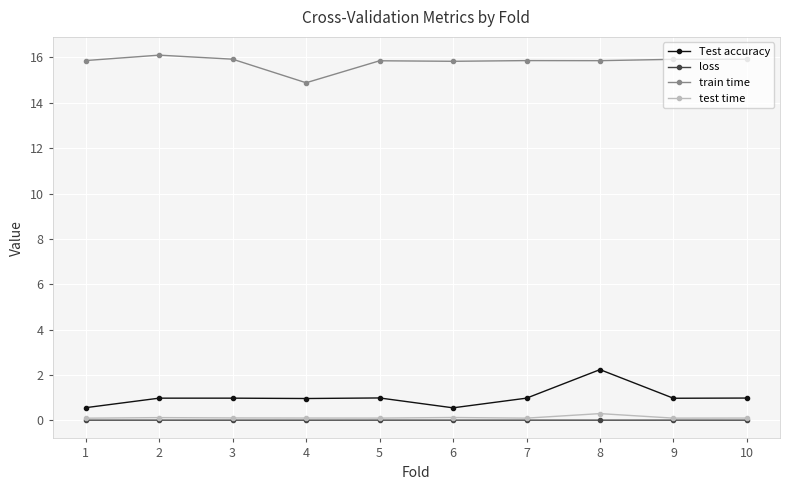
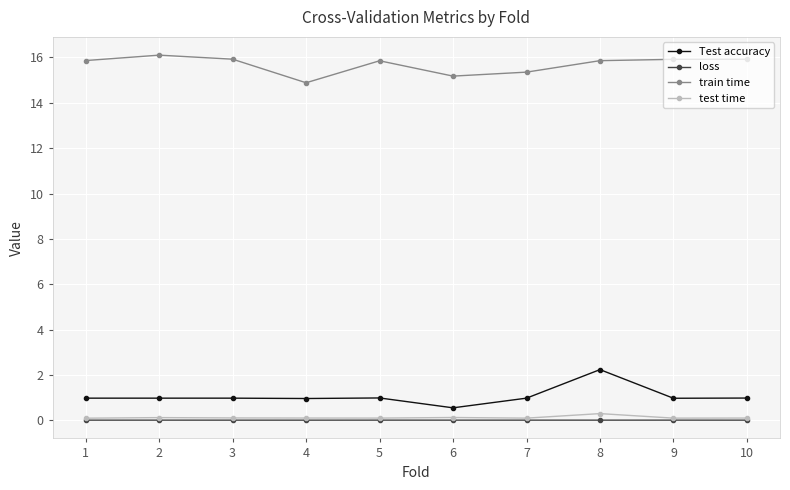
Test accuracy, 1: 0.6 -> 1.0
train time, 6: 15.8 -> 15.2
train time, 7: 15.9 -> 15.4
